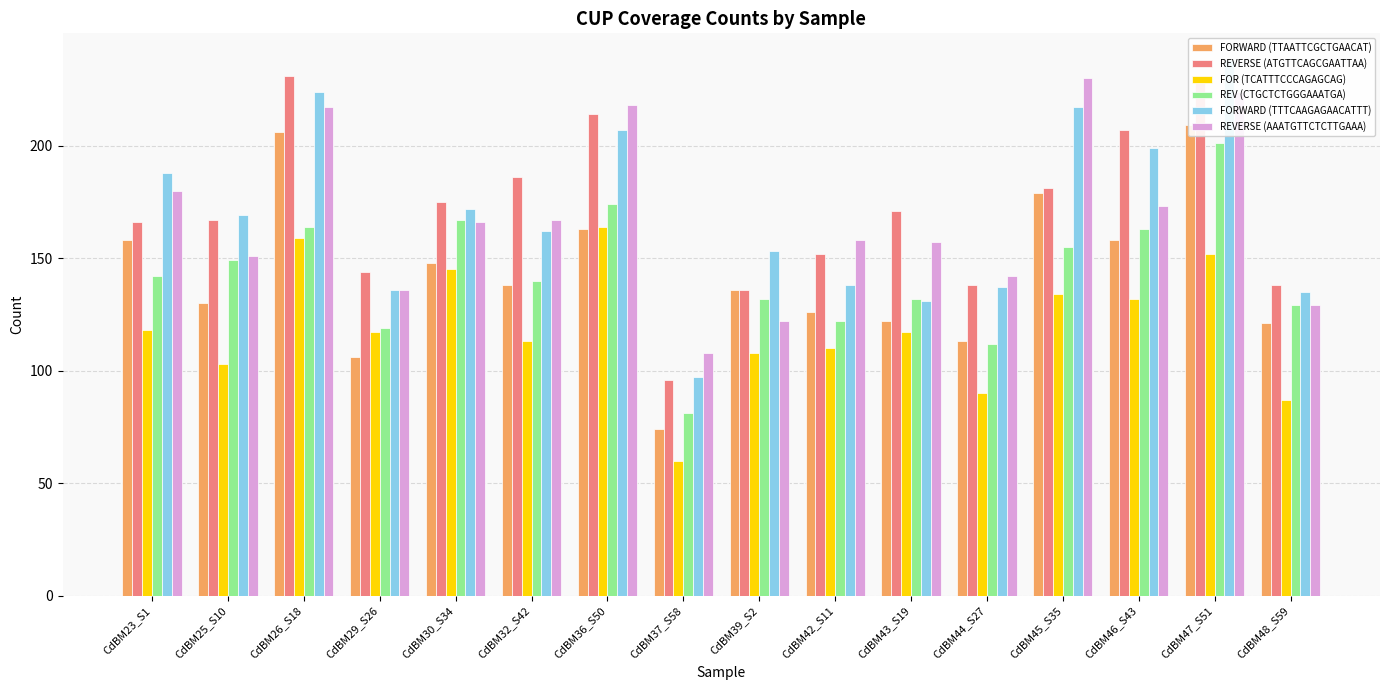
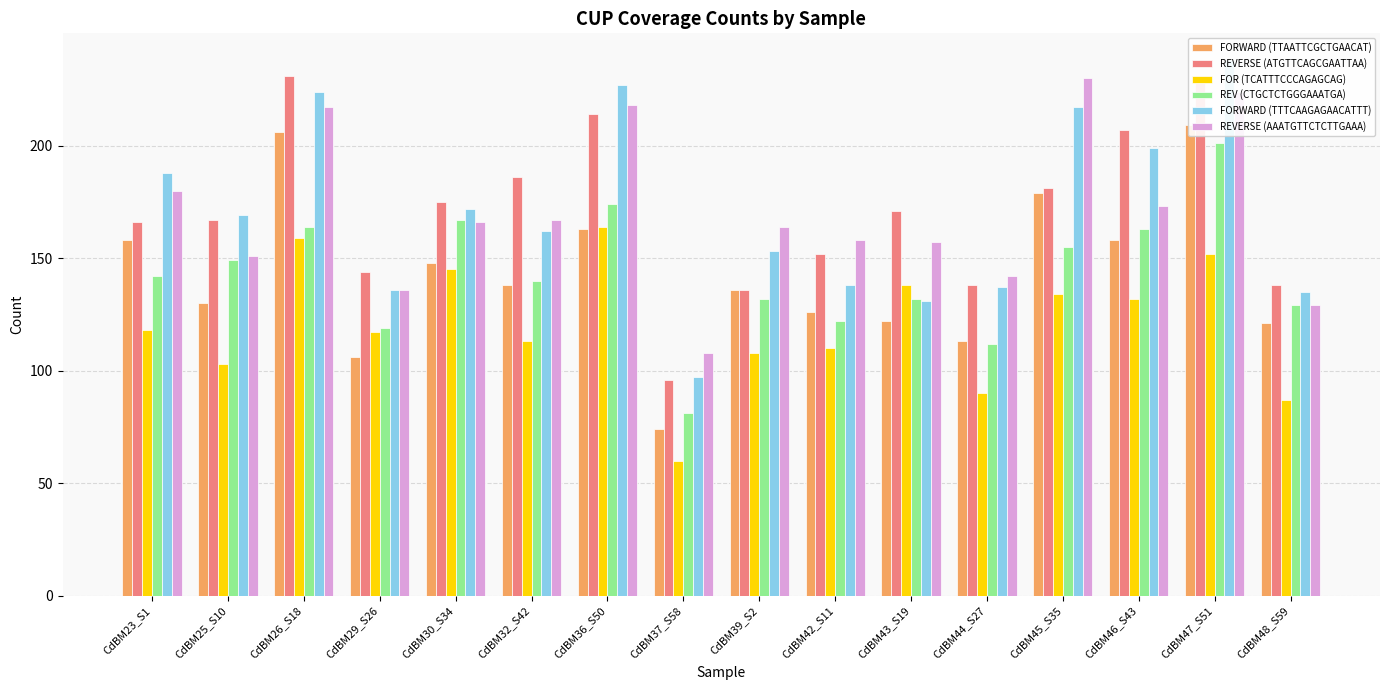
FORWARD (TTTCAAGAGAACATTT), CdBM36_S50: 207 -> 227
REVERSE (AAATGTTCTCTTGAAA), CdBM39_S2: 122 -> 164
FOR (TCATTTCCCAGAGCAG), CdBM43_S19: 117 -> 138
